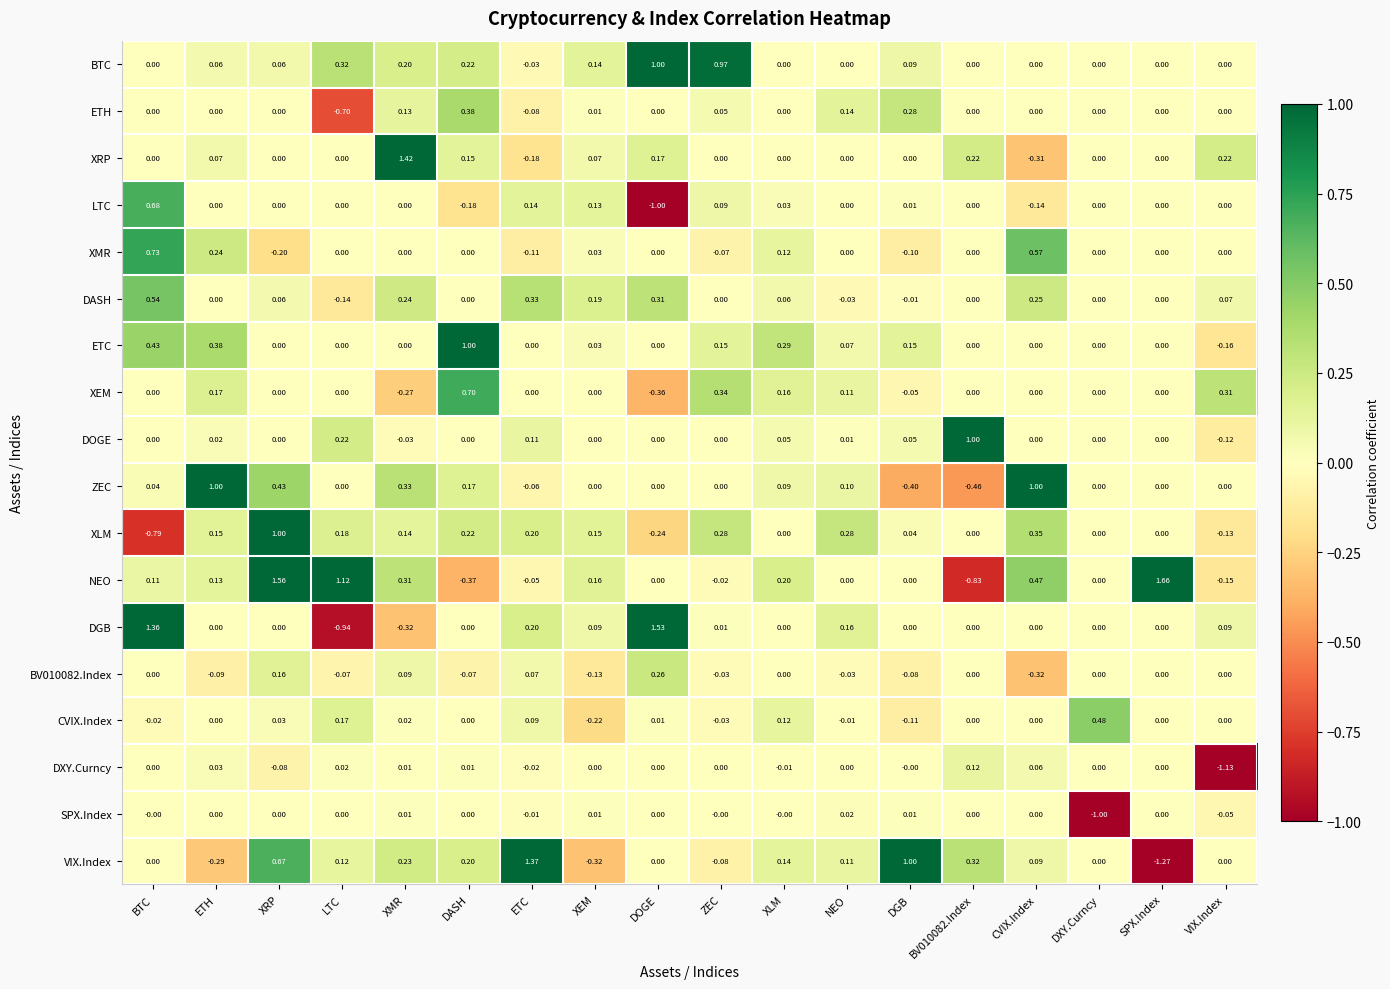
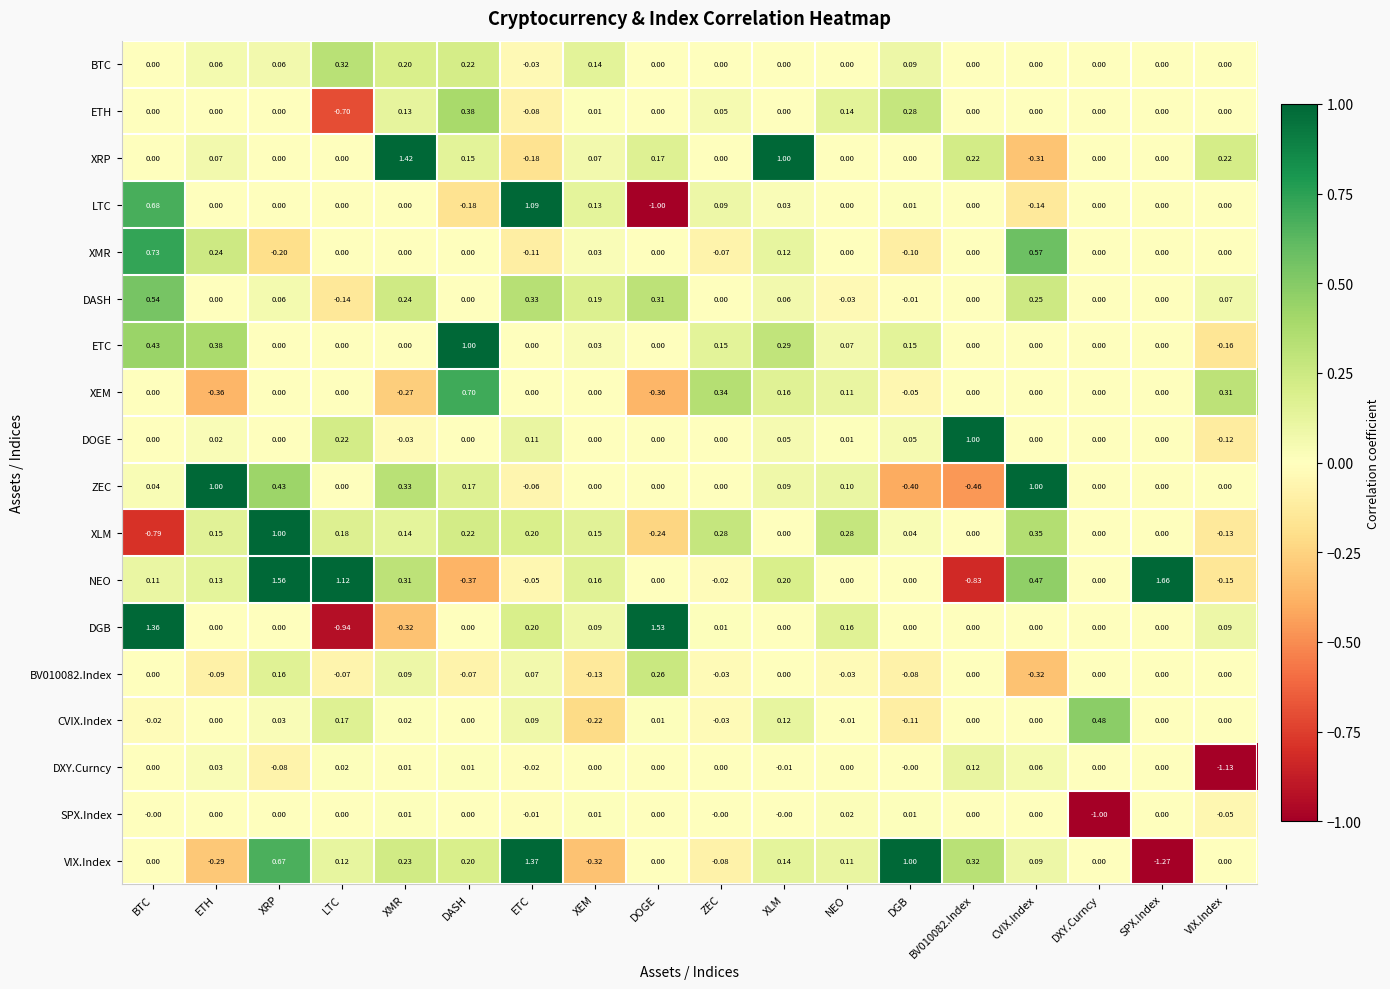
BTC, DOGE: 1.00 -> 0.00
BTC, ZEC: 0.97 -> 0.00
XRP, XLM: 0.00 -> 1.00
LTC, ETC: 0.14 -> 1.09
XEM, ETH: 0.17 -> -0.36
